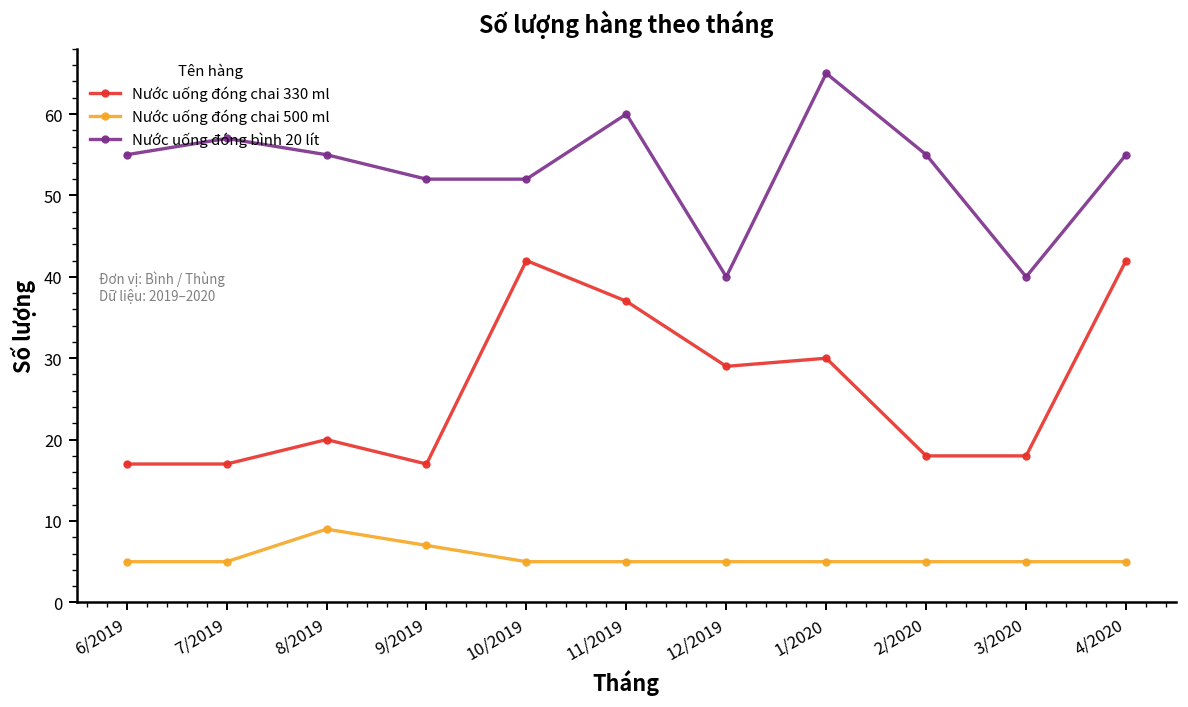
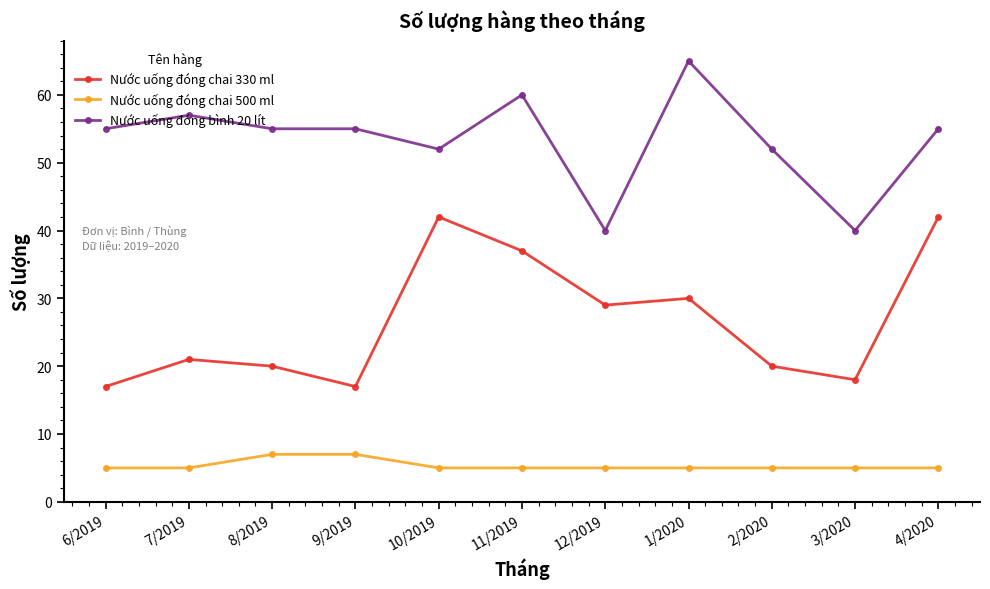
Nước uống đóng chai 330 ml, 7/2019: 17 -> 21
Nước uống đóng chai 500 ml, 8/2019: 9 -> 7
Nước uống đóng bình 20 lít, 9/2019: 52 -> 55
Nước uống đóng chai 330 ml, 2/2020: 18 -> 20
Nước uống đóng bình 20 lít, 2/2020: 55 -> 52
